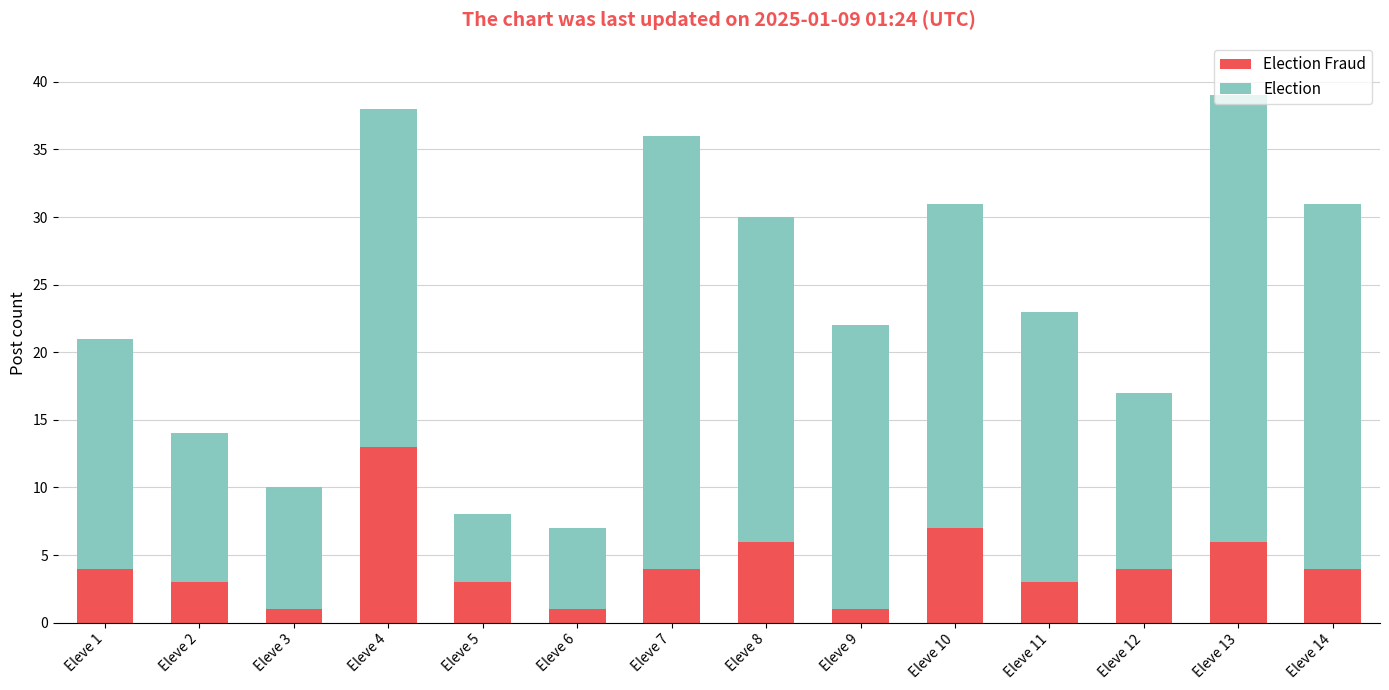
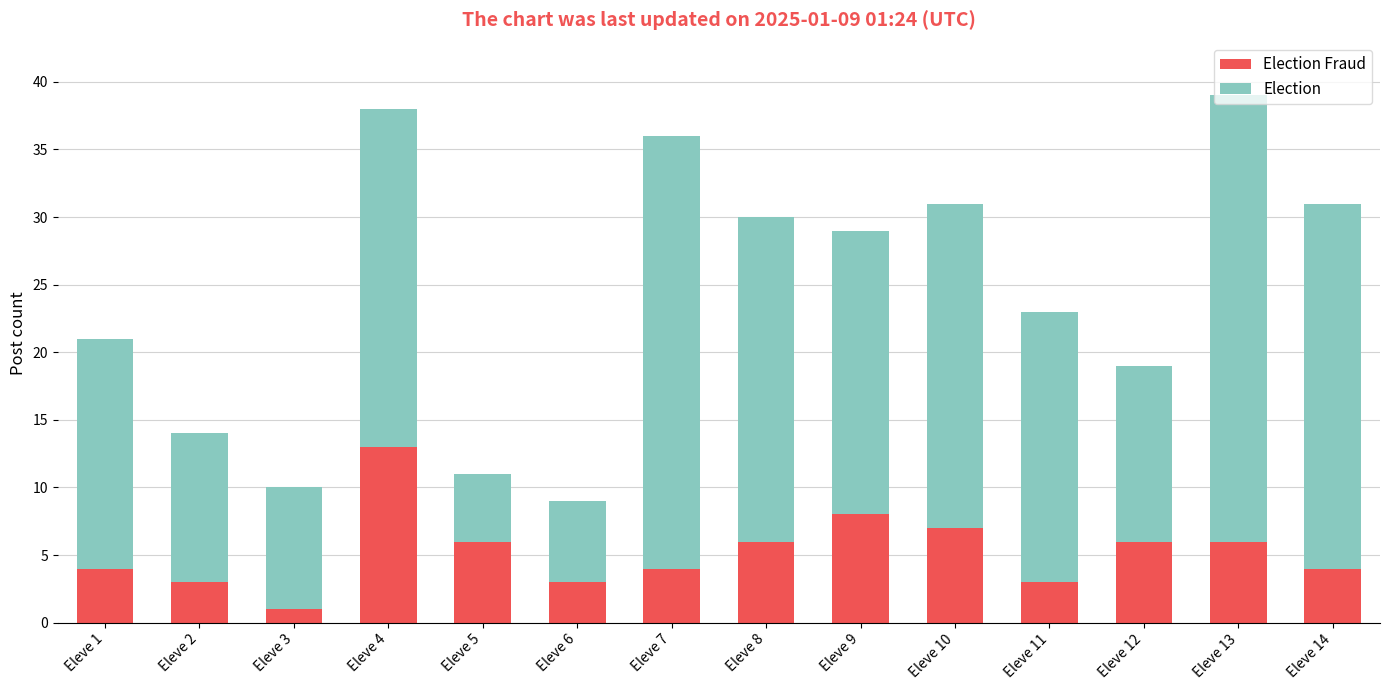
Election Fraud, Eleve 5: 3 -> 6
Election Fraud, Eleve 6: 1 -> 3
Election Fraud, Eleve 9: 1 -> 8
Election Fraud, Eleve 12: 4 -> 6
